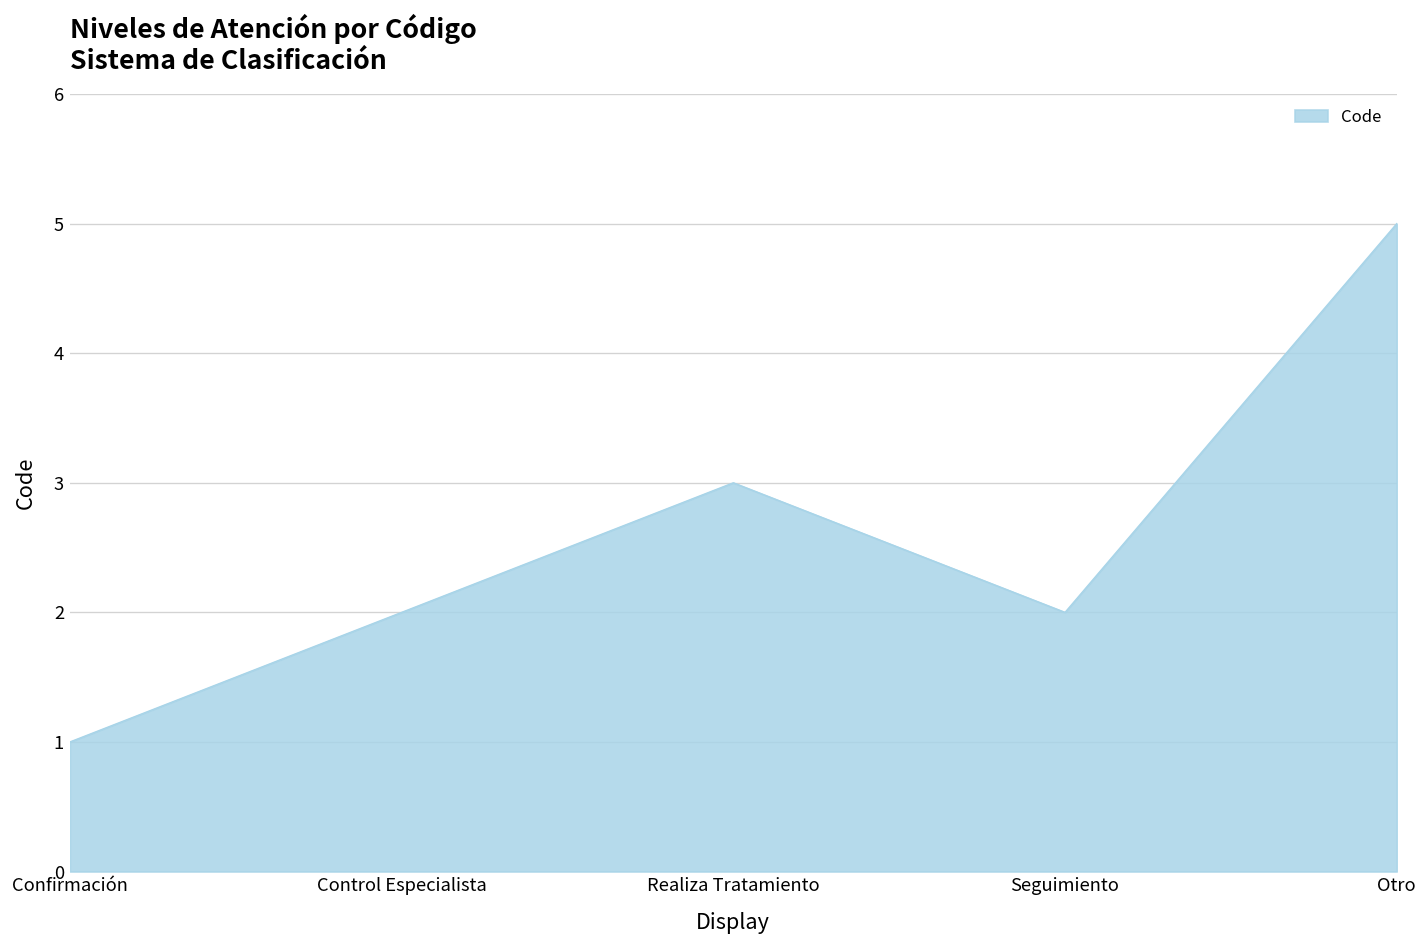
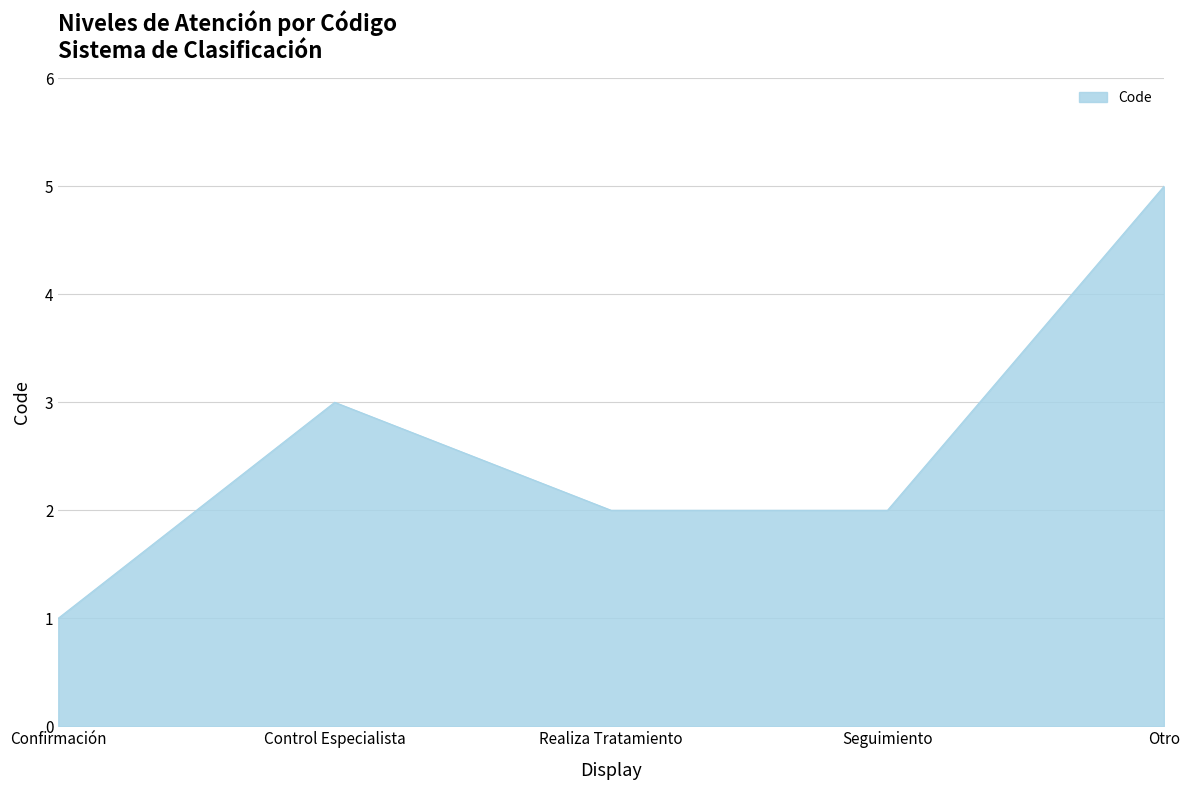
Control Especialista: 2 -> 3
Realiza Tratamiento: 3 -> 2
